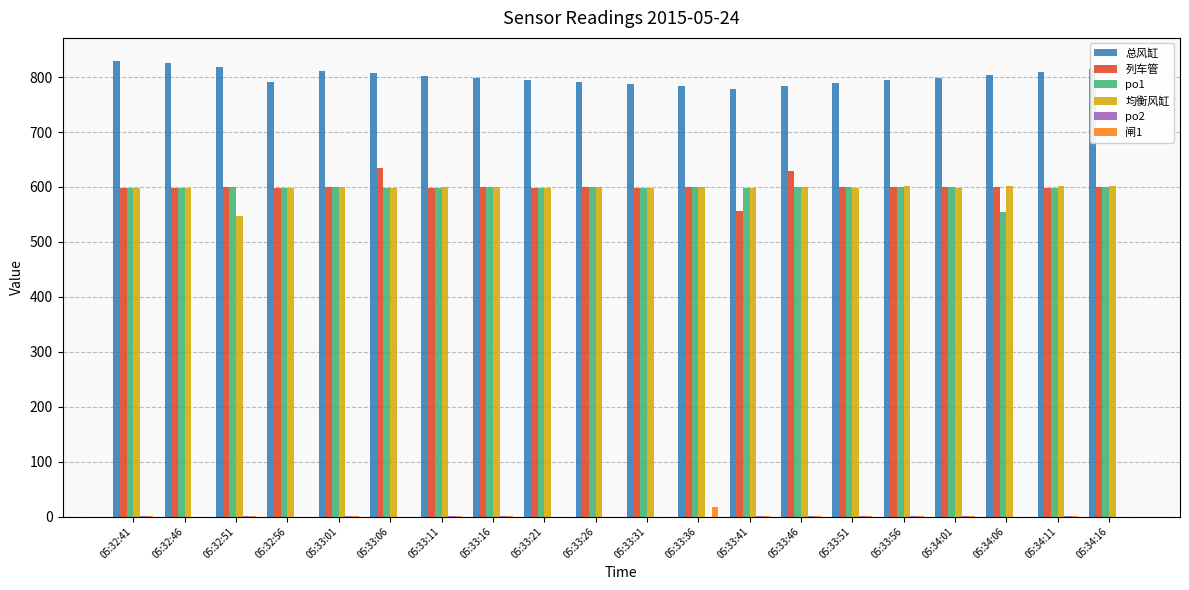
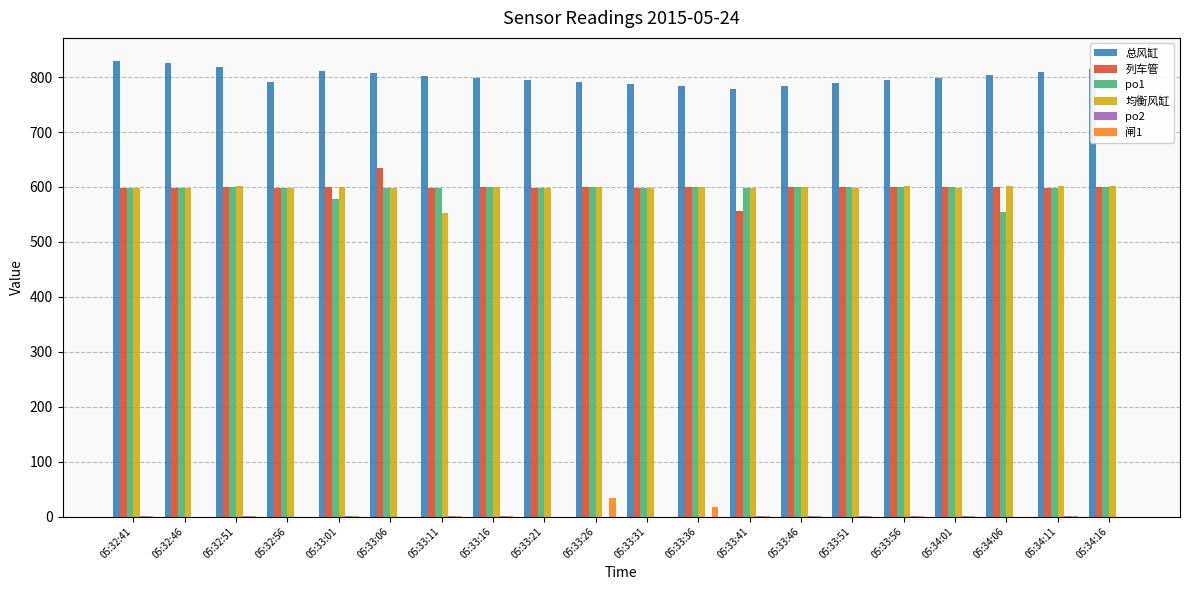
均衡风缸, 05:32:51: 550 -> 600
po1, 05:33:01: 600 -> 580
均衡风缸, 05:33:11: 600 -> 550
闸1, 05:33:26: 0 -> 30
列车管, 05:33:46: 630 -> 600
